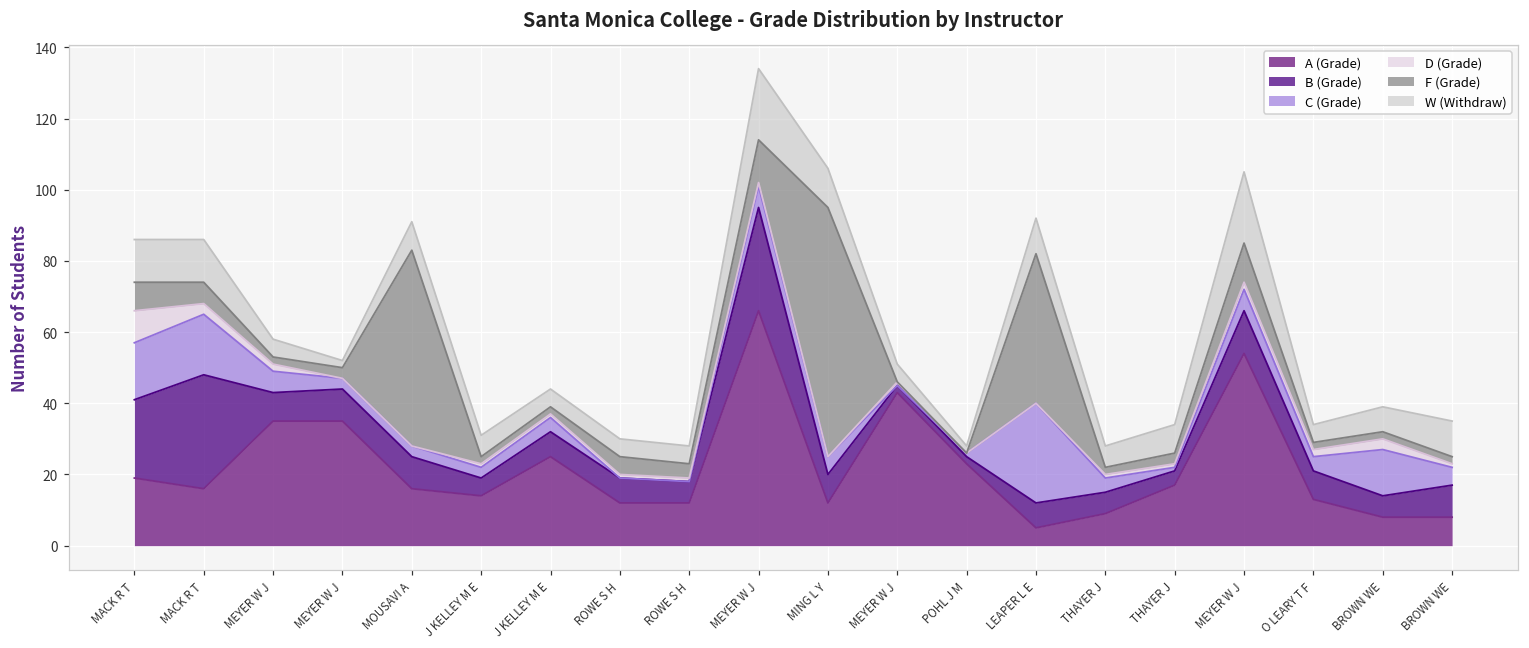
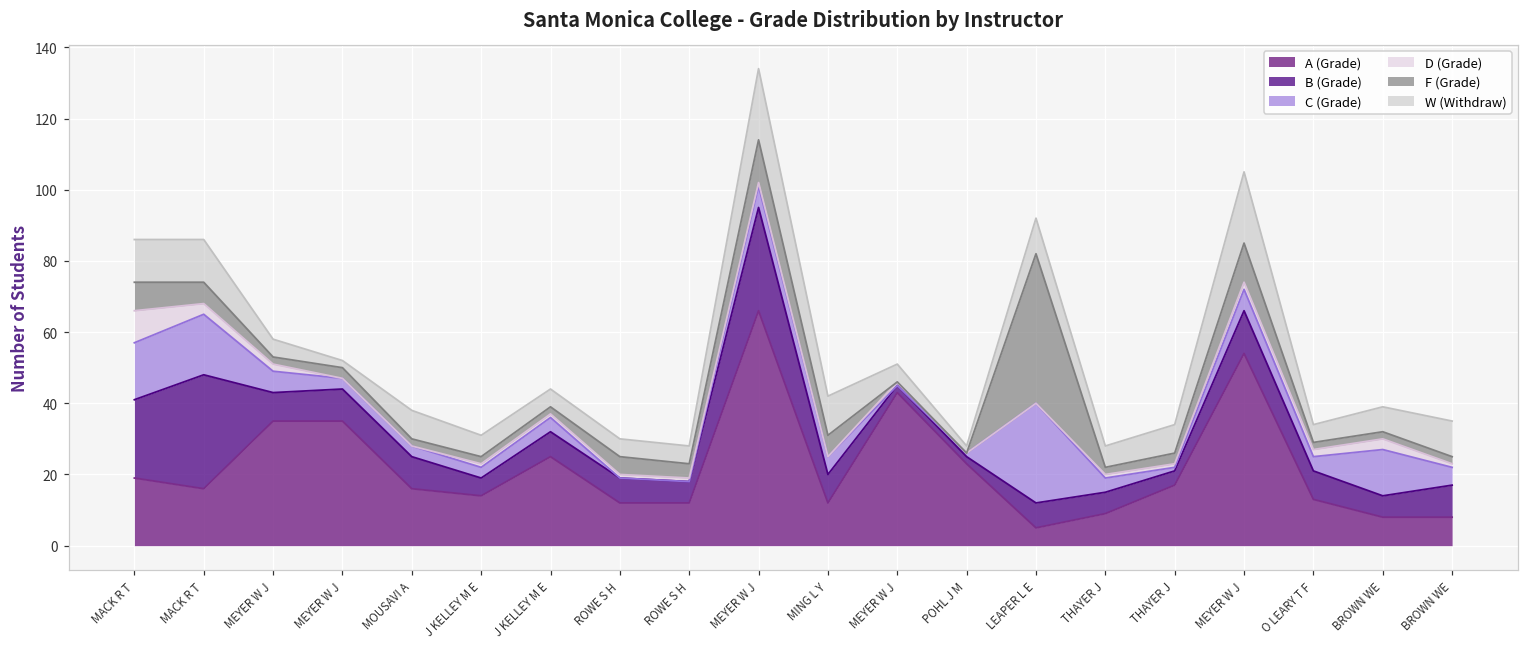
F (Grade), MOUSAVI A: 55 -> 2
F (Grade), MING L Y: 70 -> 6
